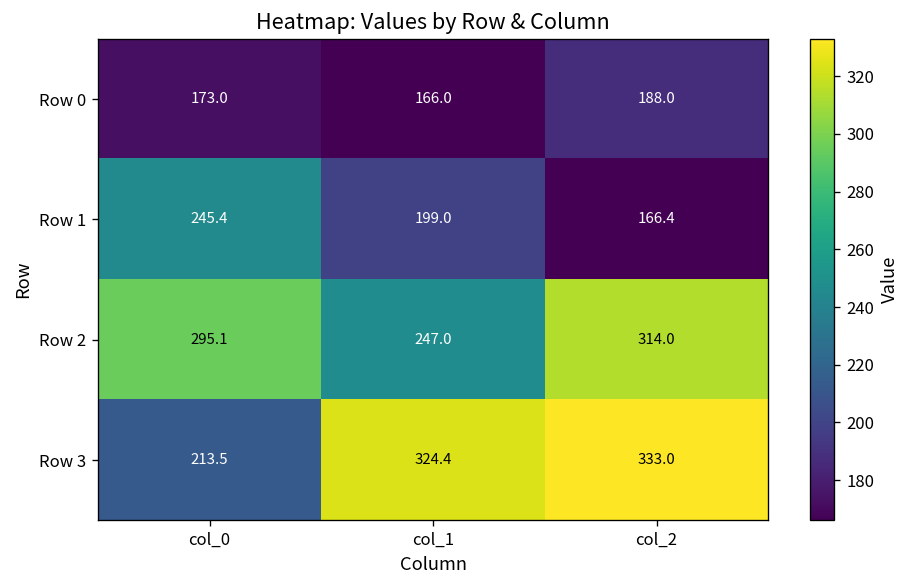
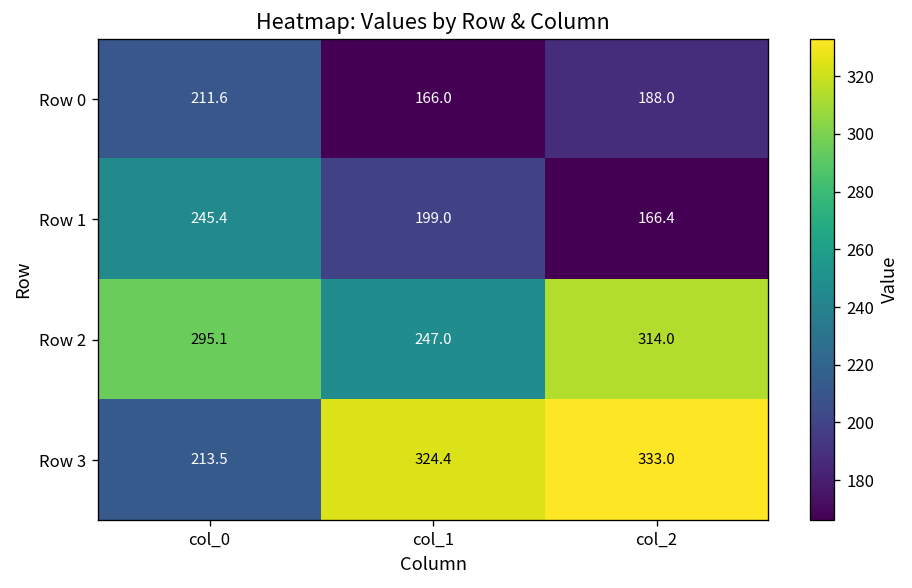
Row 0, col_0: 173.0 -> 211.6
